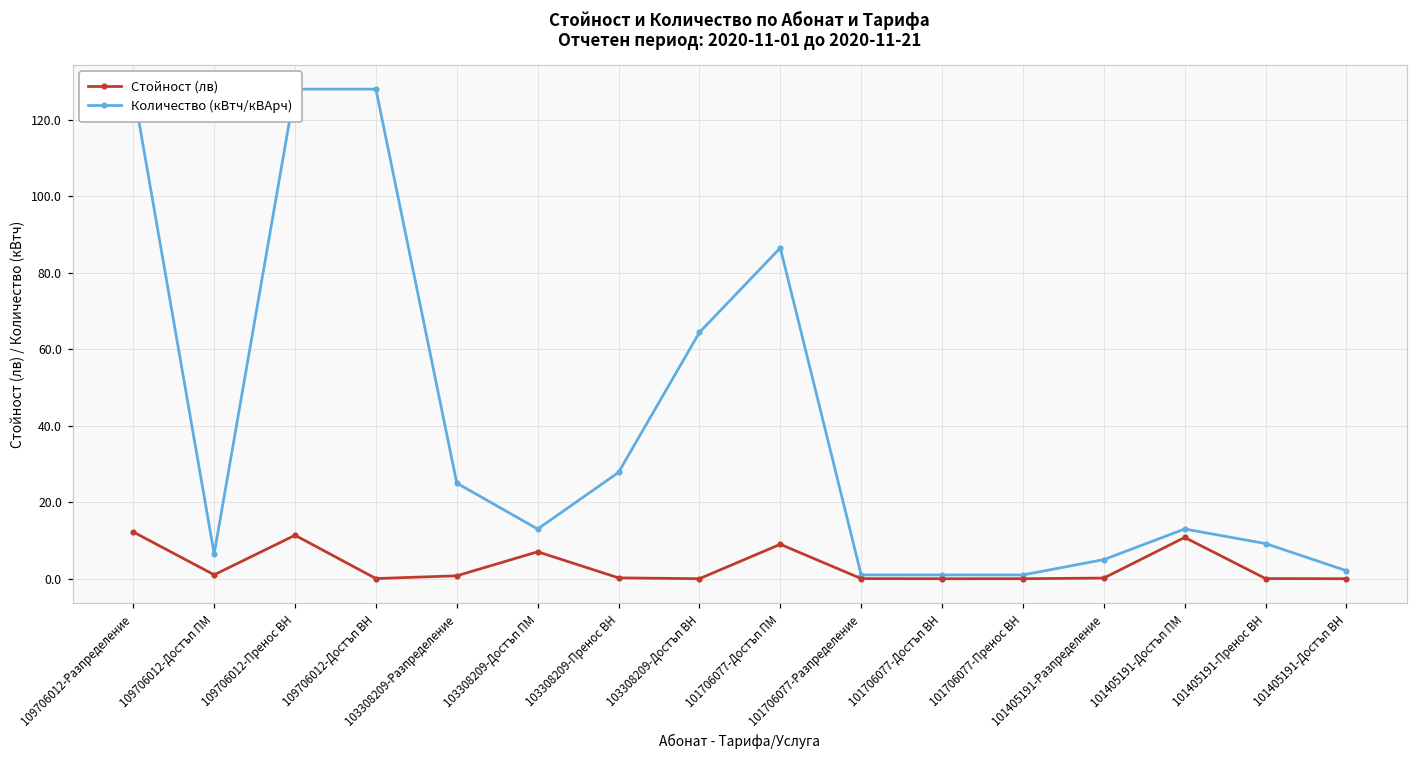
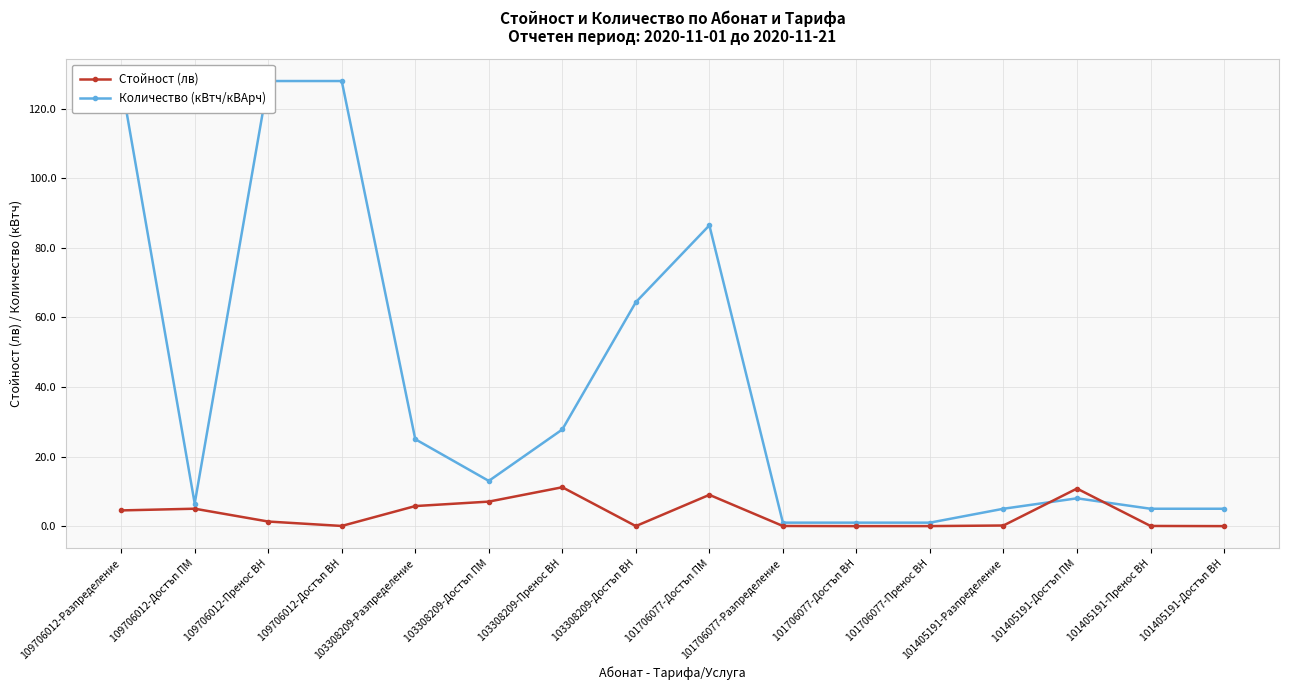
Стойност (лв), 109706012-Разпределение: 12 -> 5
Стойност (лв), 109706012-Достъп ПМ: 1 -> 5
Стойност (лв), 109706012-Пренос ВН: 11 -> 1
Стойност (лв), 103308209-Разпределение: 1 -> 6
Стойност (лв), 103308209-Пренос ВН: 0 -> 11
Количество (кВтч/кВАрч), 101405191-Достъп ПМ: 13 -> 8
Количество (кВтч/кВАрч), 101405191-Пренос ВН: 9 -> 5
Количество (кВтч/кВАрч), 101405191-Достъп ВН: 2 -> 5
